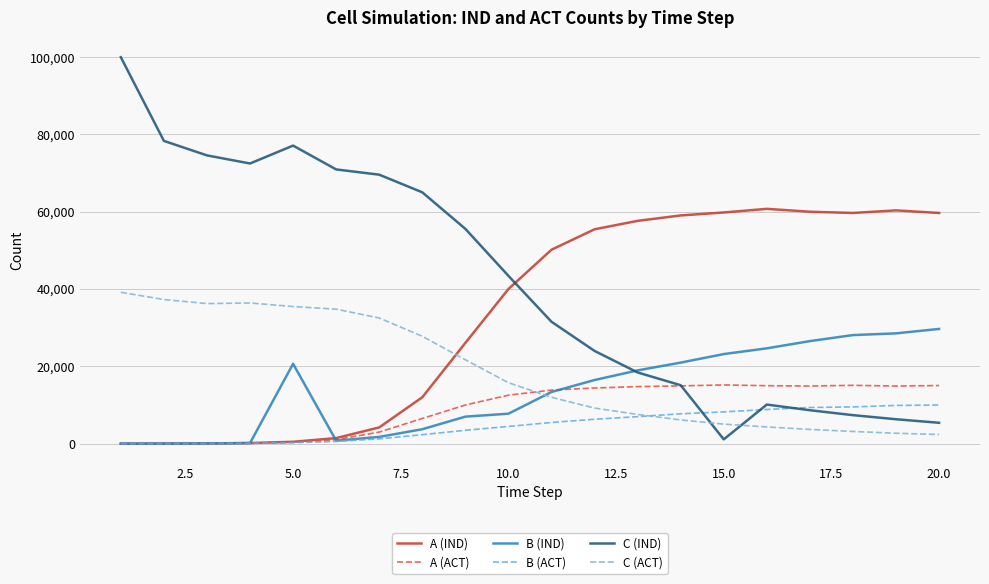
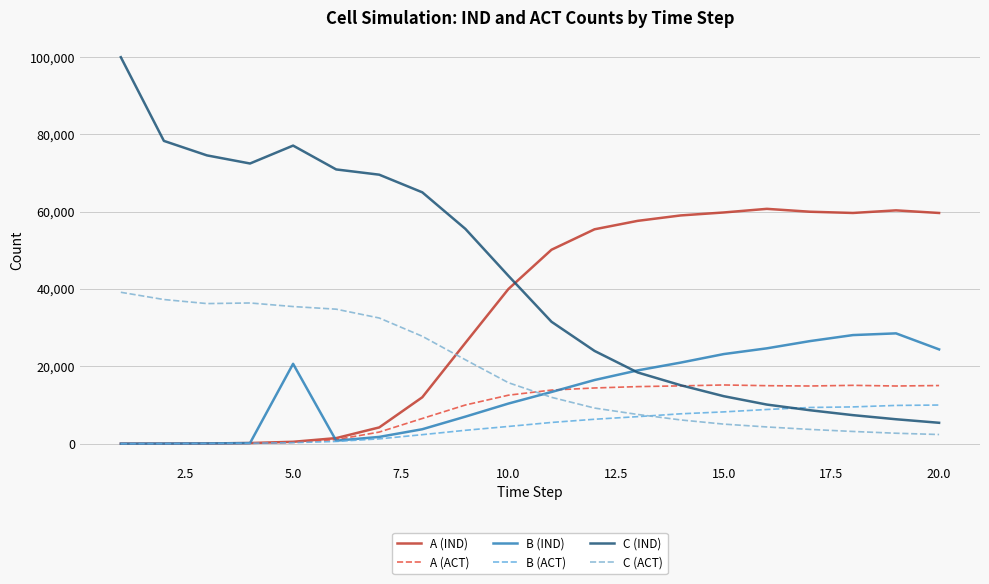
B (IND), 10.0: 8,000 -> 10,000
C (IND), 15.0: 1,000 -> 12,000
B (IND), 20.0: 30,000 -> 24,000
